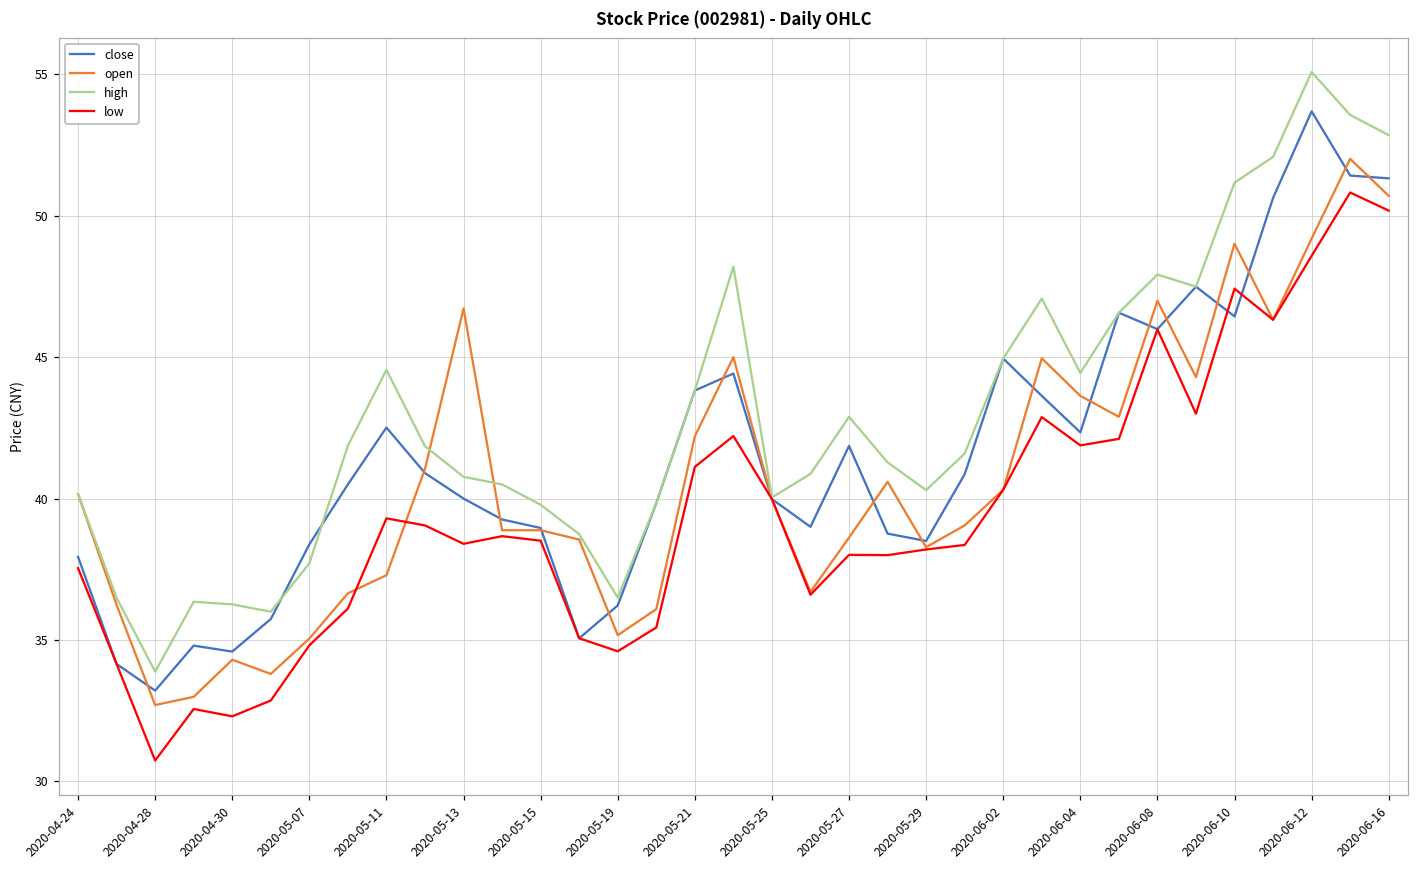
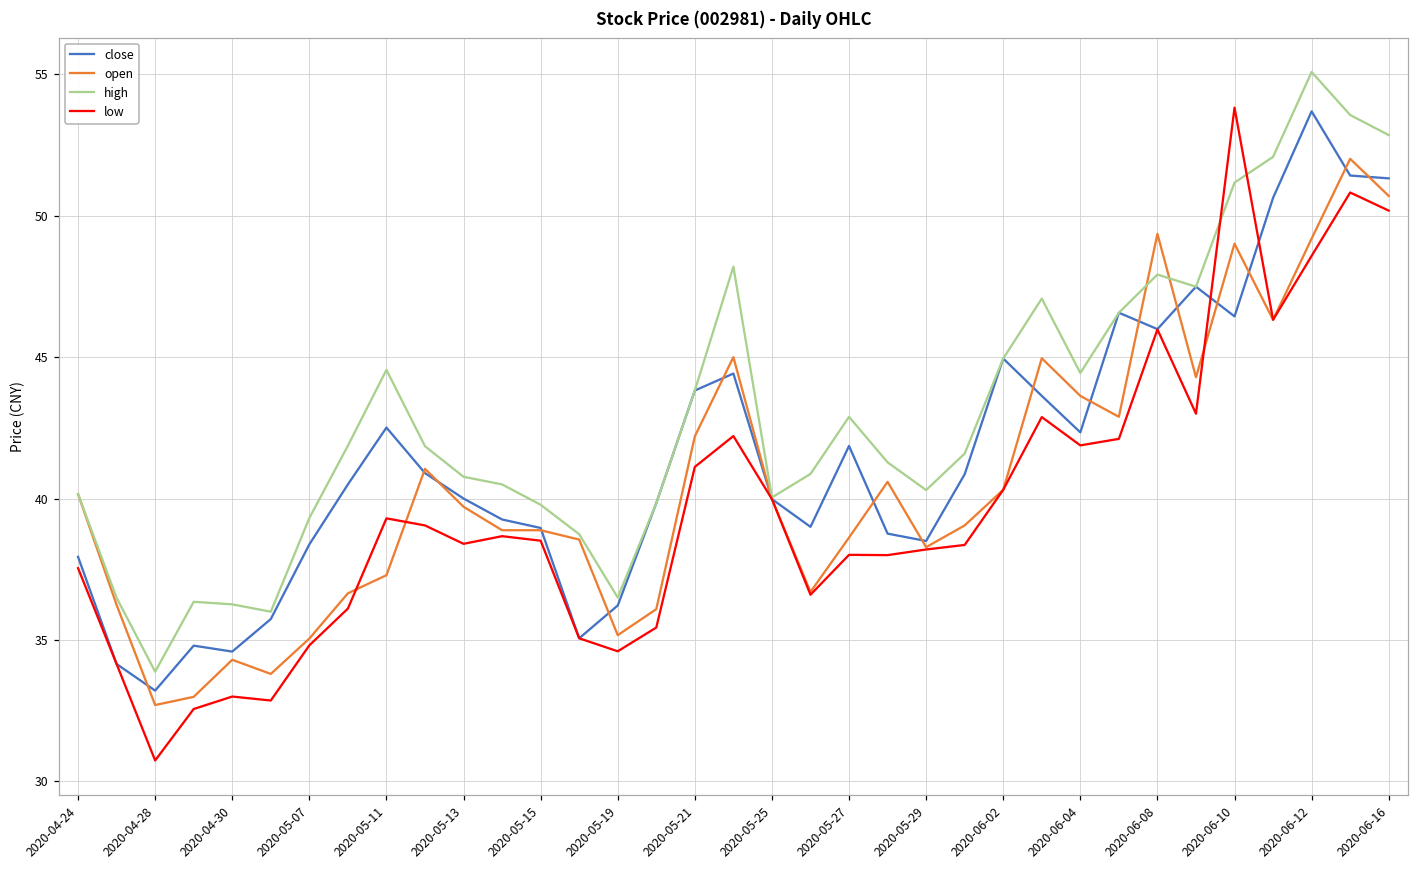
low, 2020-04-30: 32.3 -> 33.0
high, 2020-05-07: 37.7 -> 39.3
open, 2020-05-13: 46.7 -> 39.7
open, 2020-06-08: 47.0 -> 49.4
low, 2020-06-10: 47.4 -> 53.8
